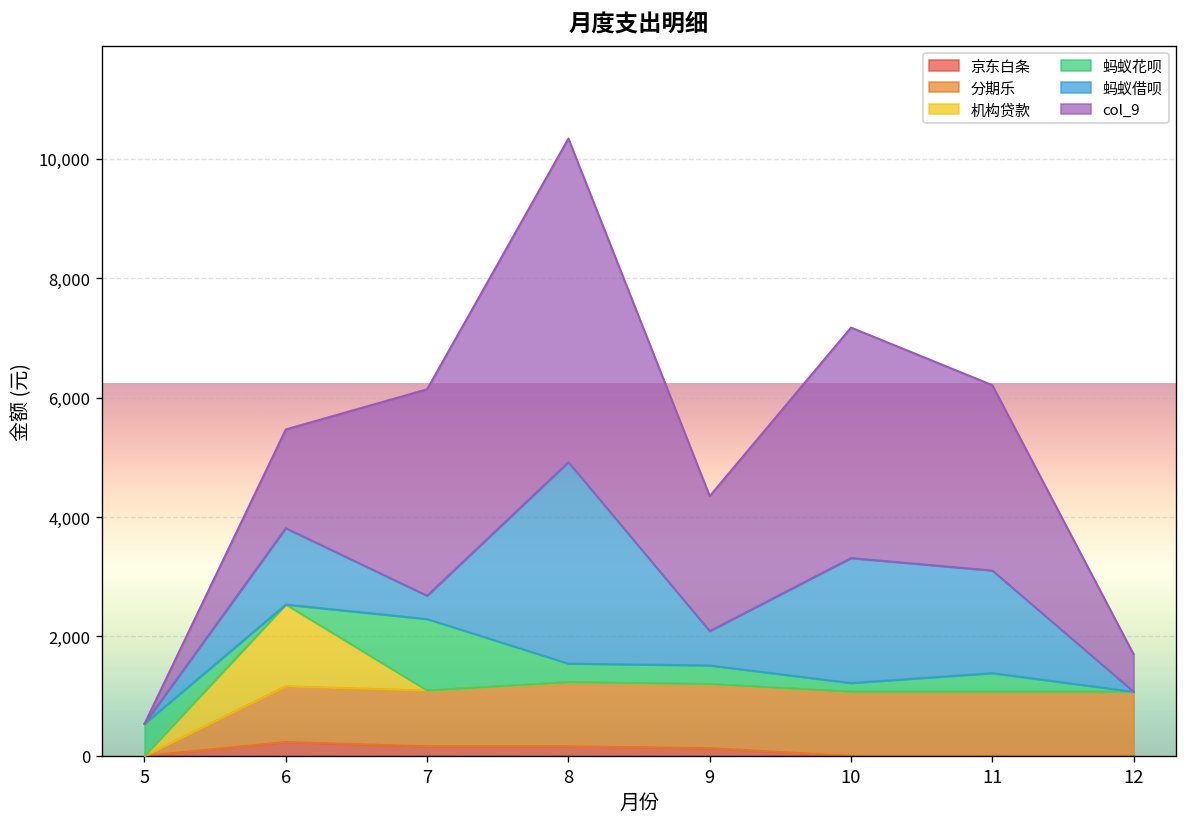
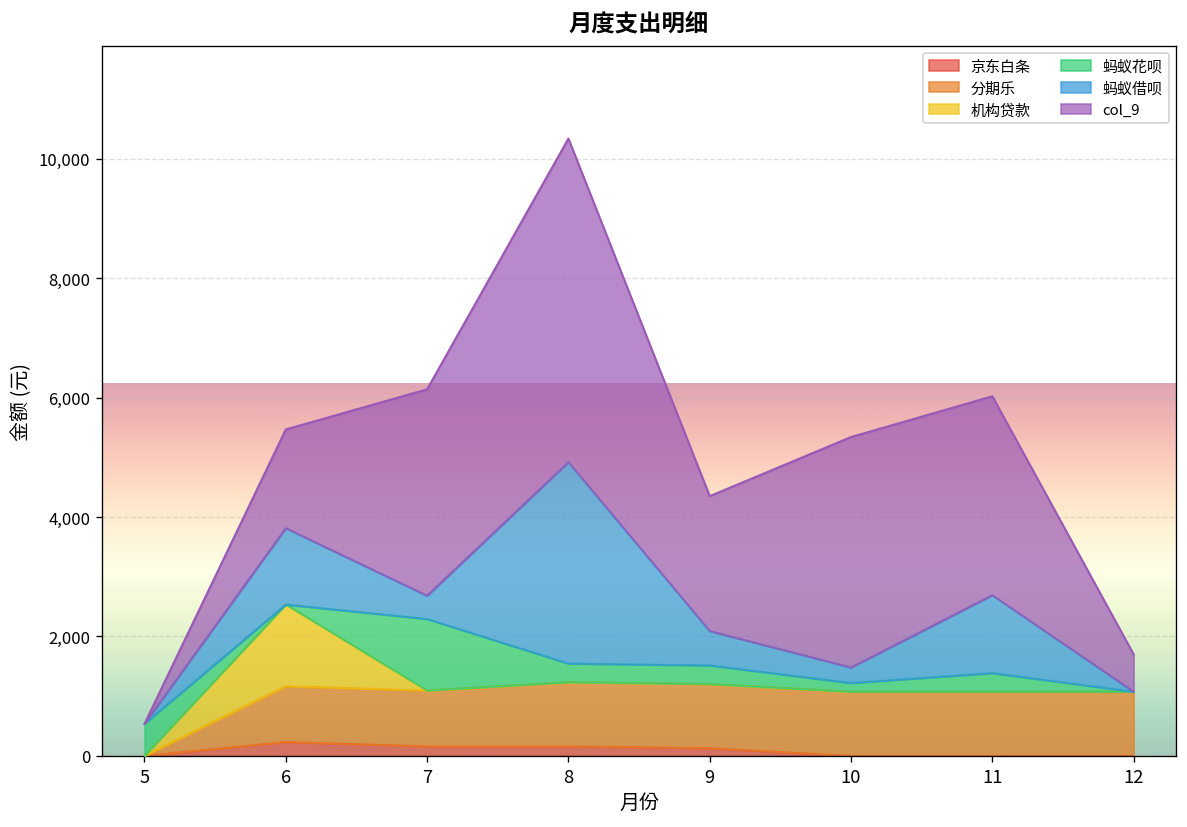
蚂蚁借呗, 10: 2,100 -> 300
蚂蚁借呗, 11: 1,700 -> 1,300
col_9, 11: 3,100 -> 3,300
